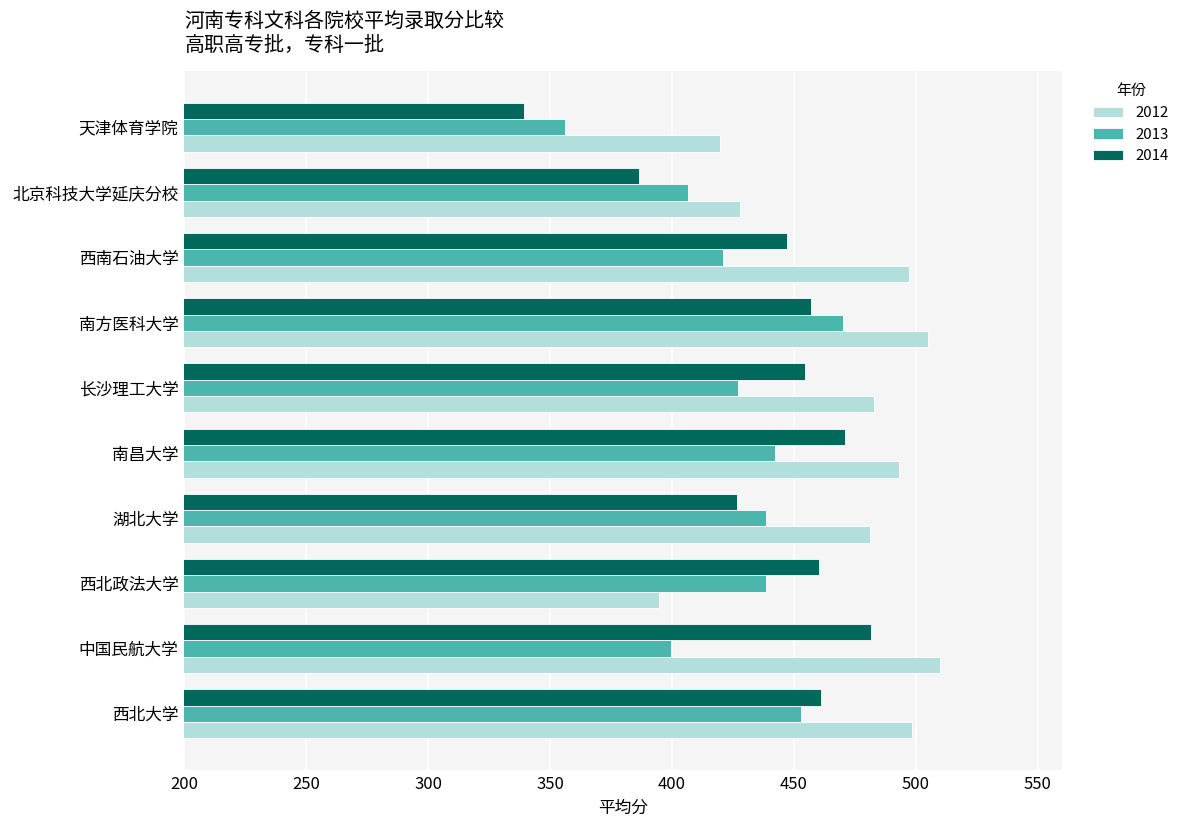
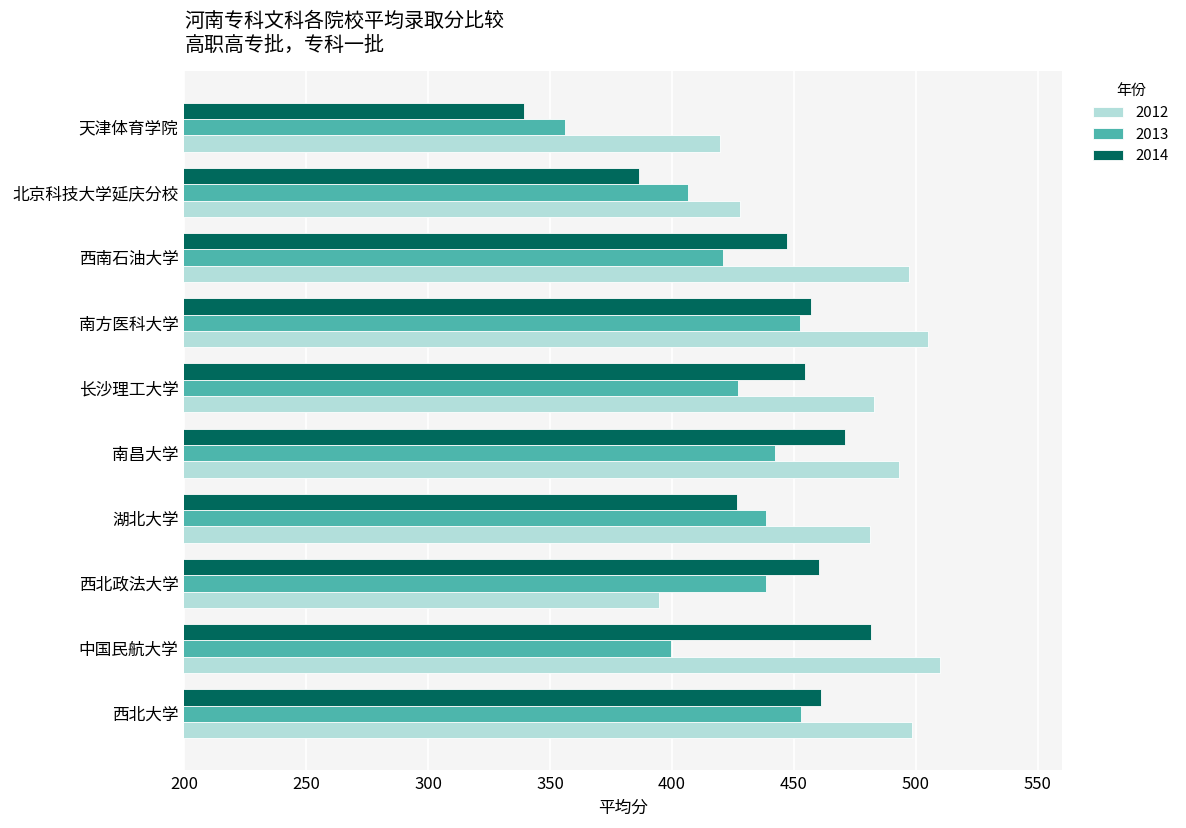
2013, 南方医科大学: 470 -> 452
